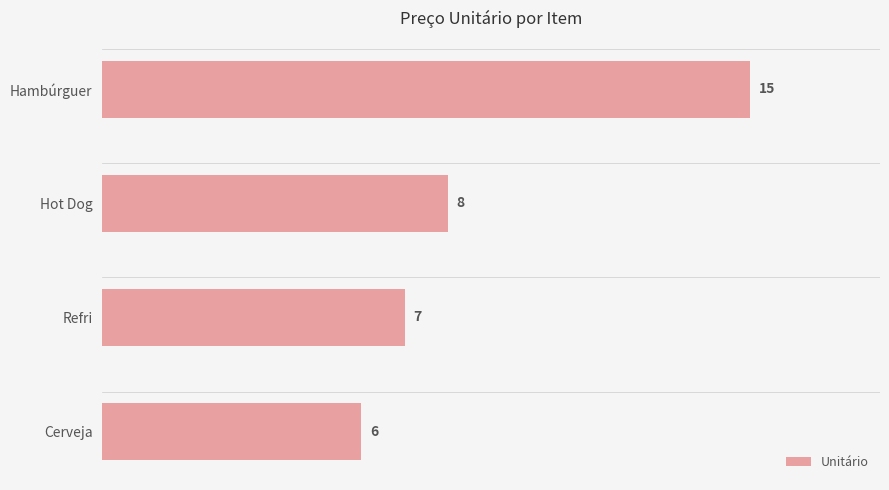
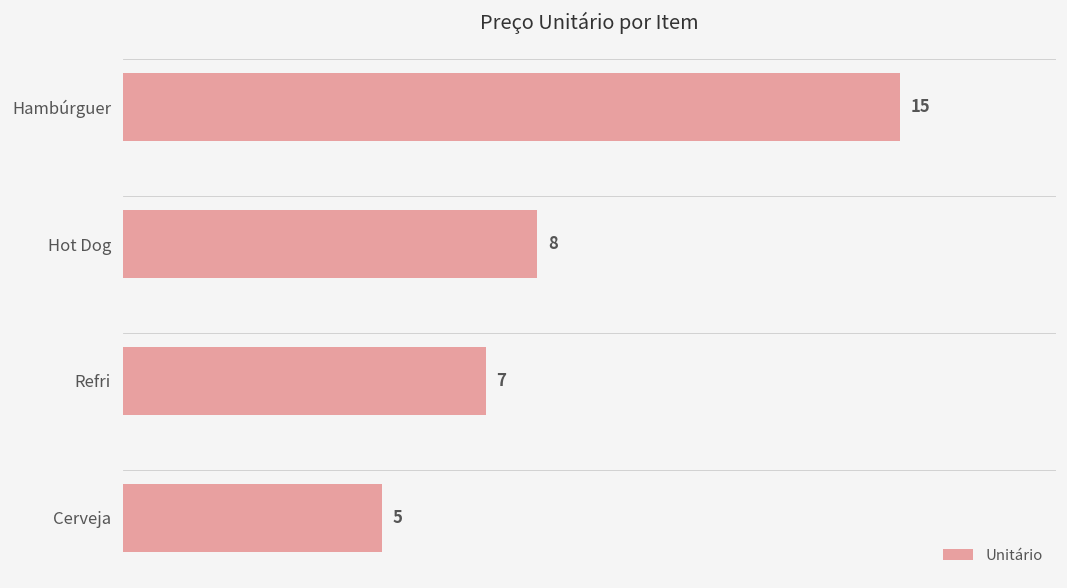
Cerveja: 6 -> 5
